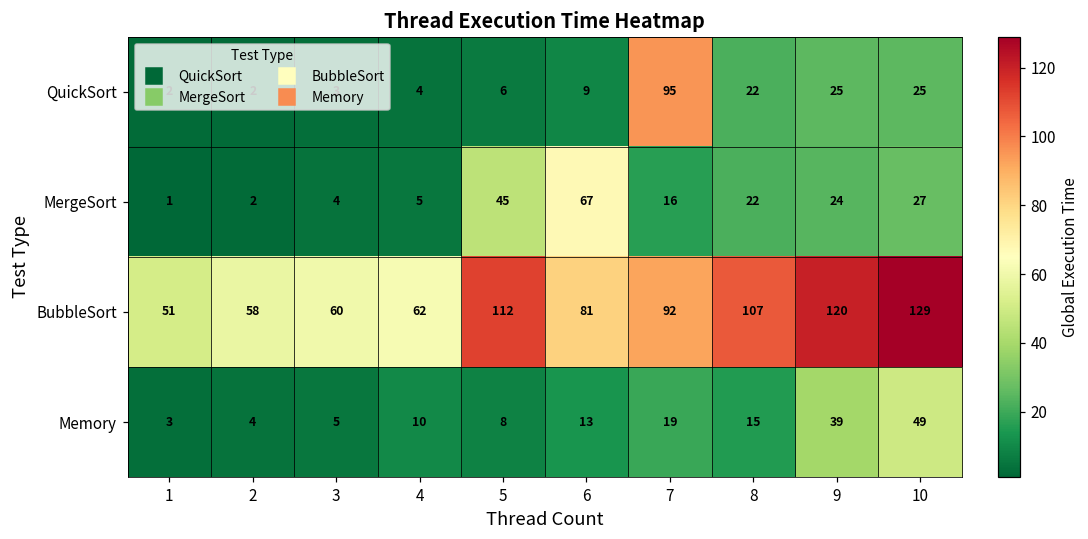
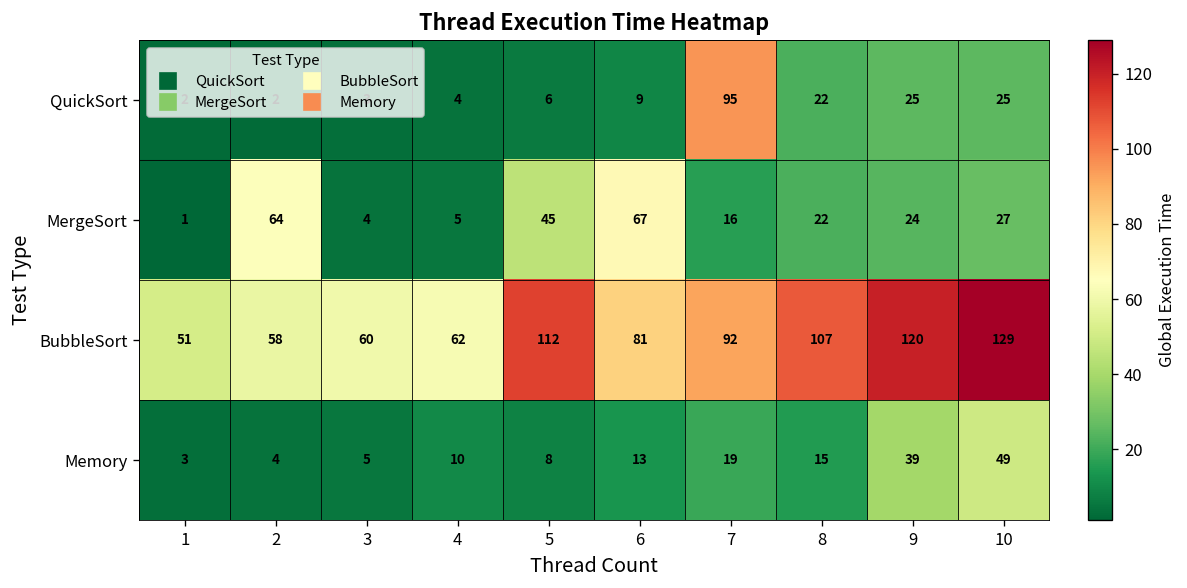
MergeSort, 2: 2 -> 64
